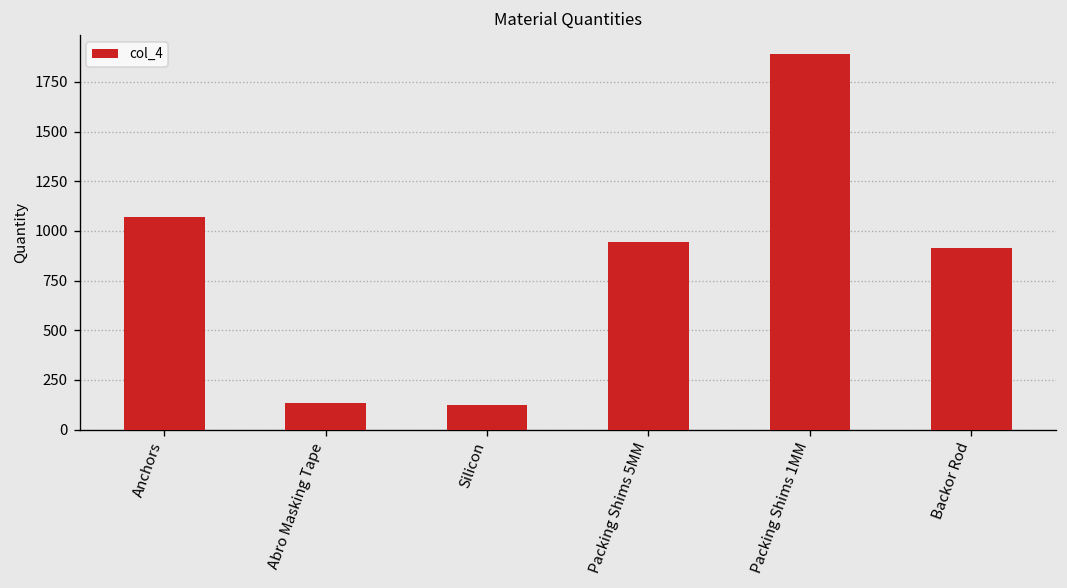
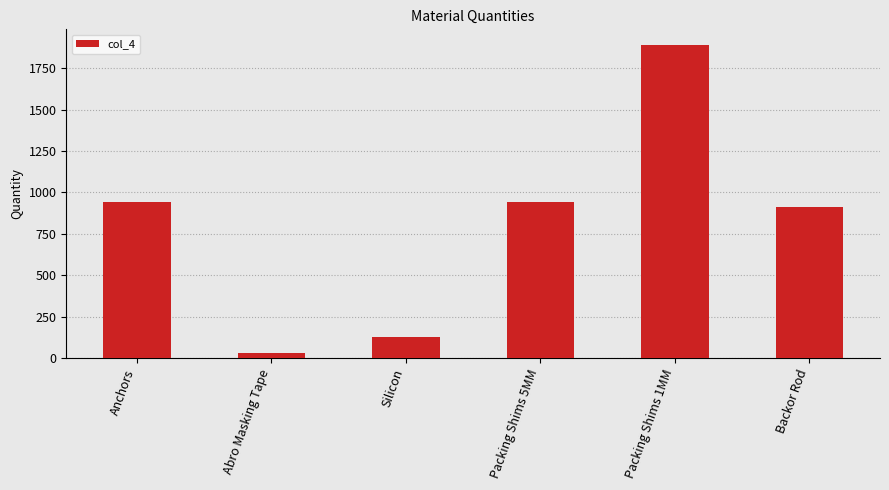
Anchors: 1070 -> 950
Abro Masking Tape: 130 -> 30
